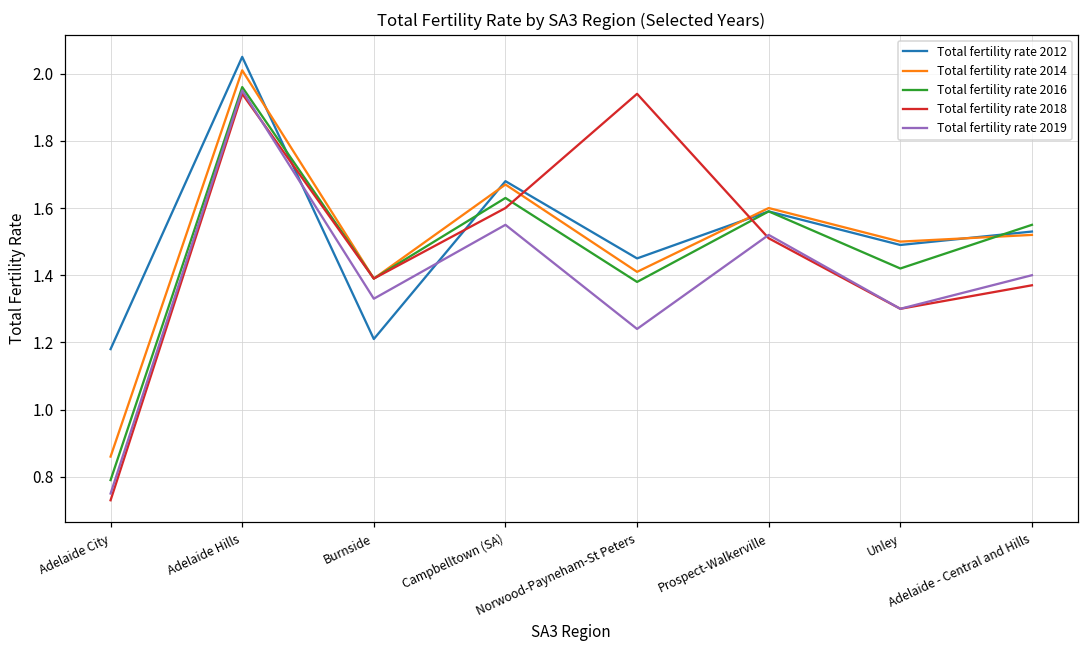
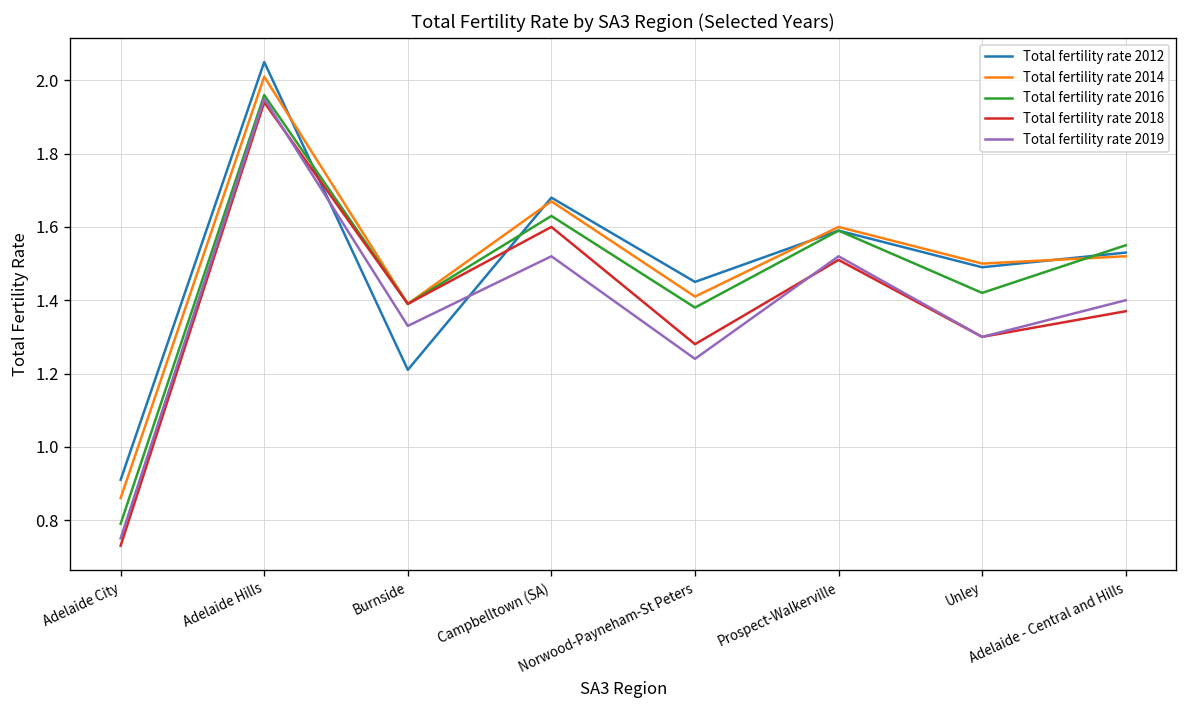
Total fertility rate 2012, Adelaide City: 1.18 -> 0.91
Total fertility rate 2019, Campbelltown (SA): 1.55 -> 1.52
Total fertility rate 2018, Norwood-Payneham-St Peters: 1.94 -> 1.28
